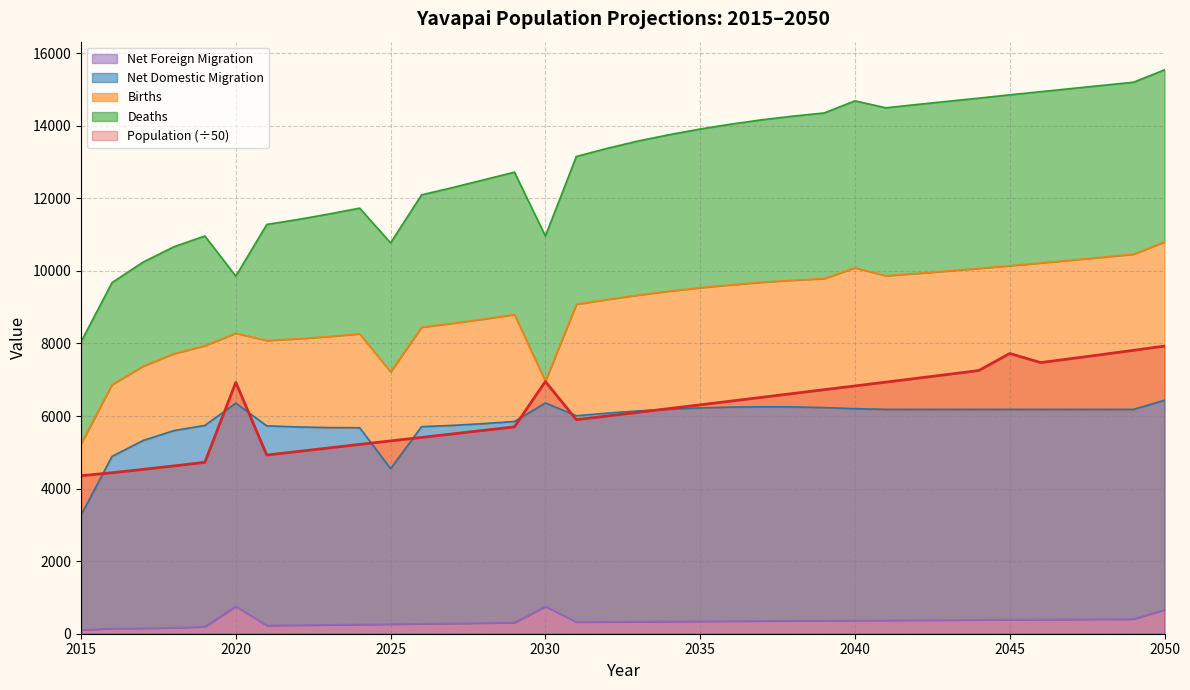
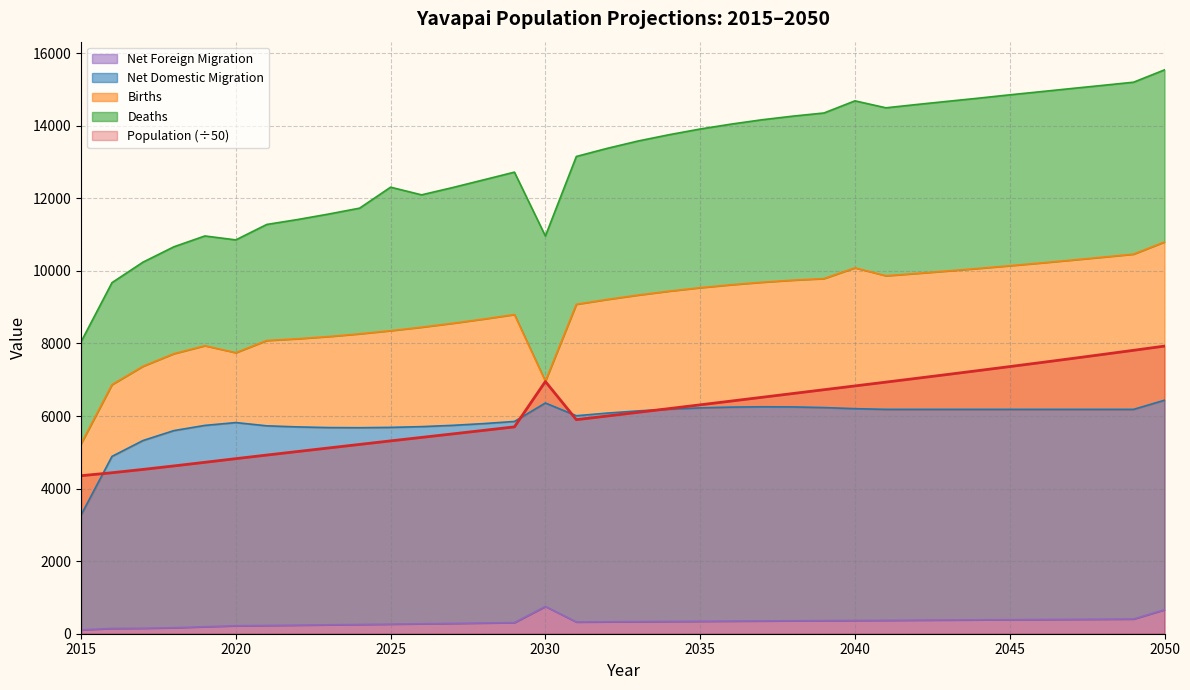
Net Foreign Migration, 2020: 800 -> 200
Deaths, 2020: 1600 -> 3100
Population (÷50), 2020: 6900 -> 4800
Net Domestic Migration, 2025: 4300 -> 5400
Deaths, 2025: 3600 -> 4000
Population (÷50), 2045: 7700 -> 7400
